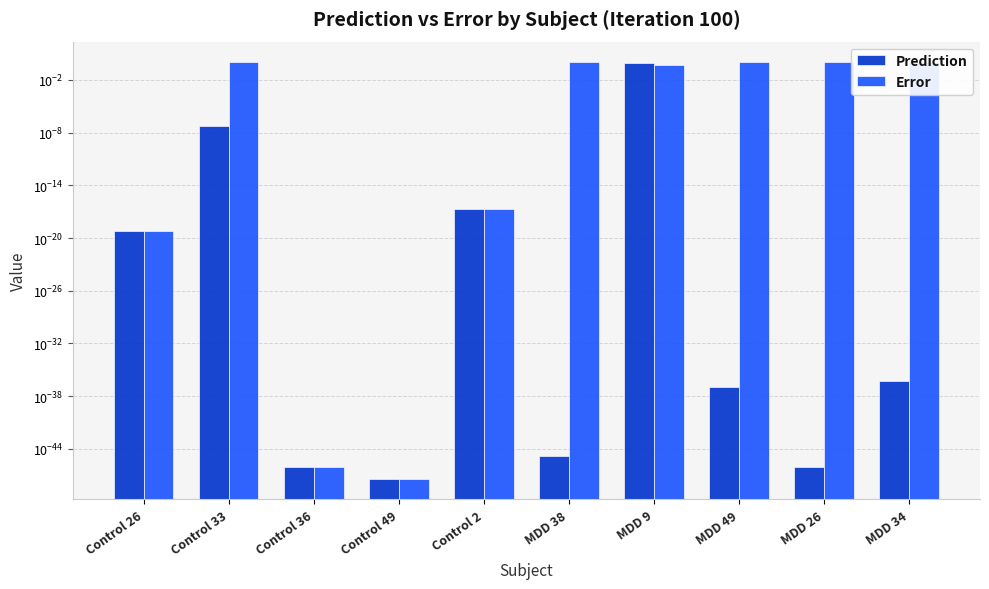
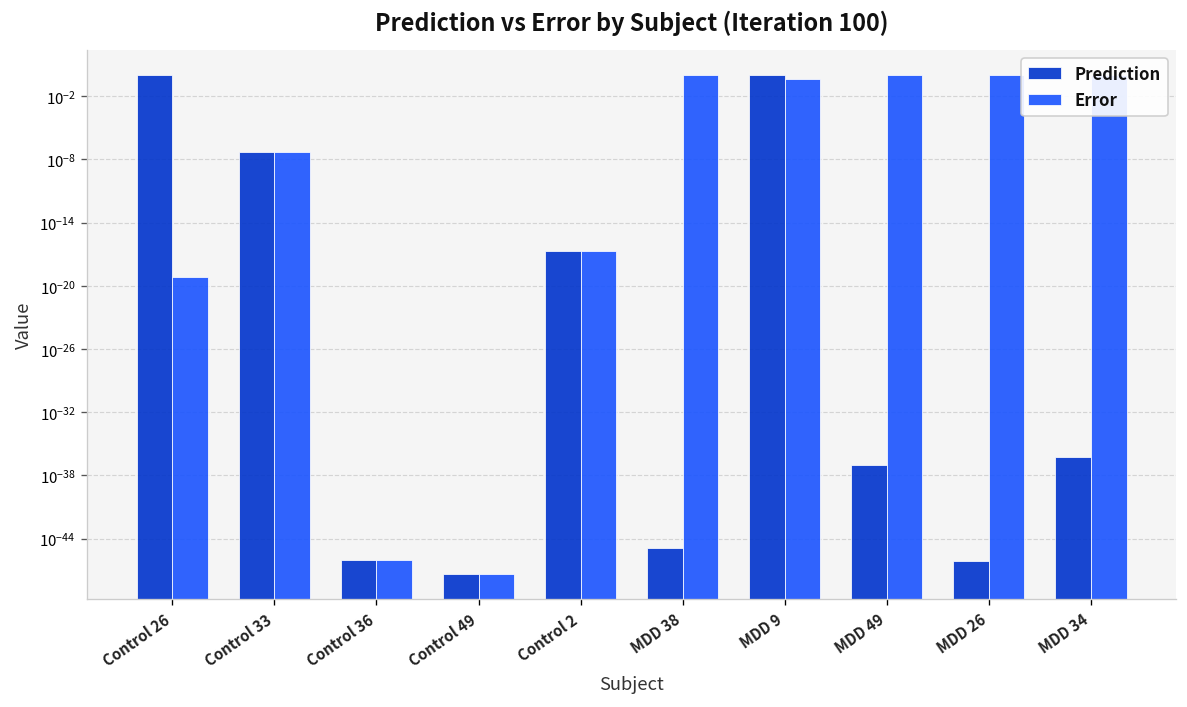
Prediction, Control 26: 0 -> 1
Error, Control 33: 1 -> 0
